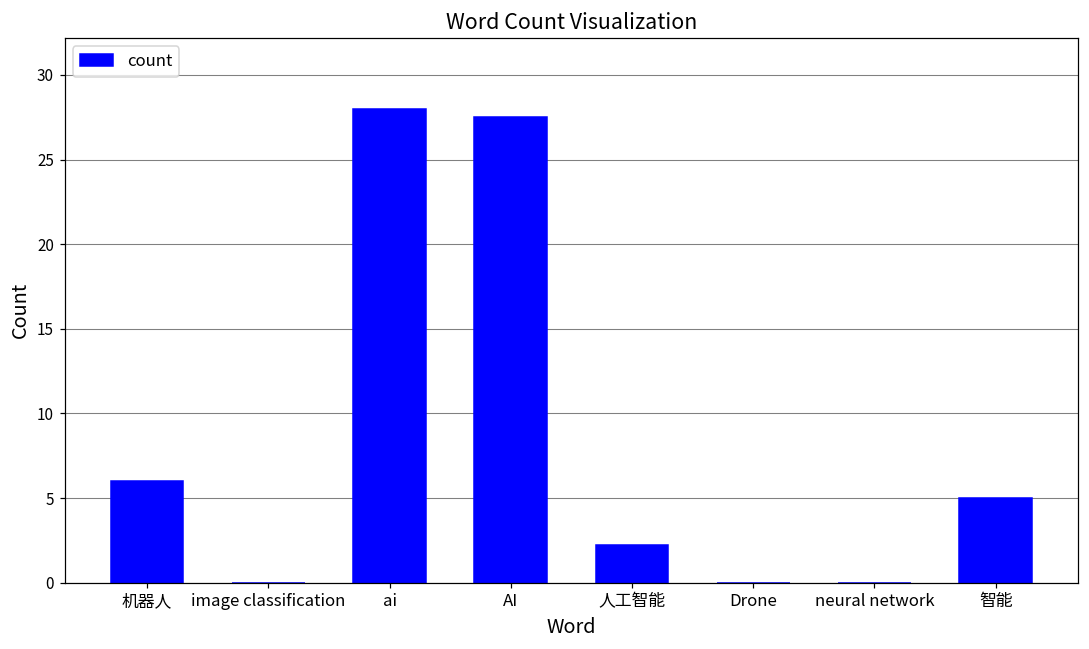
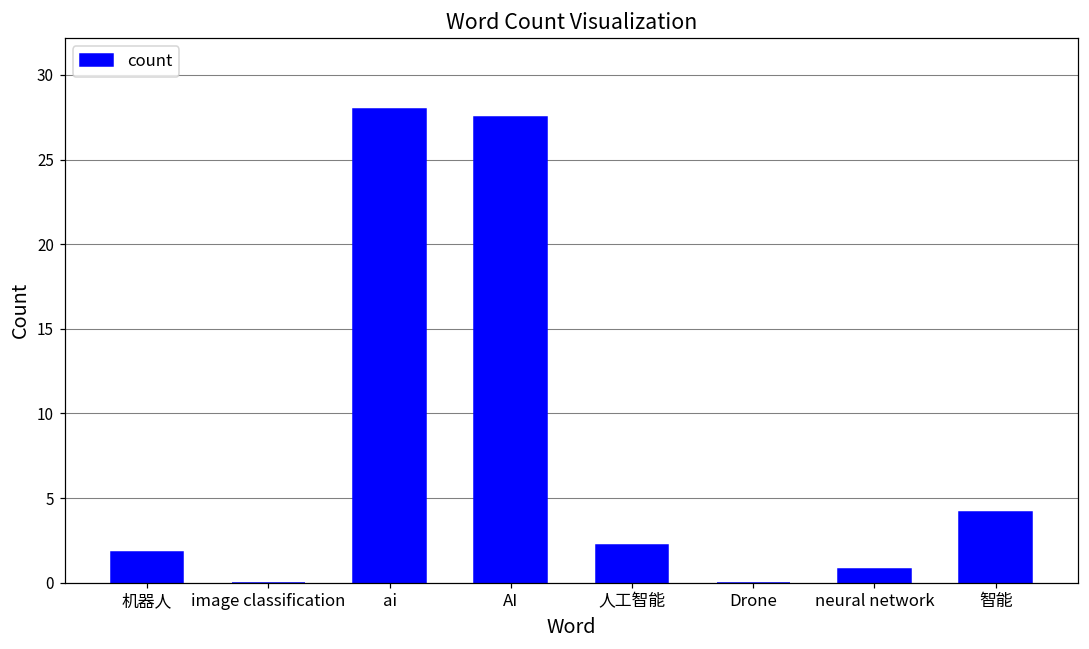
机器人: 6.0 -> 1.8
neural network: 0.0 -> 0.8
智能: 5.0 -> 4.2
